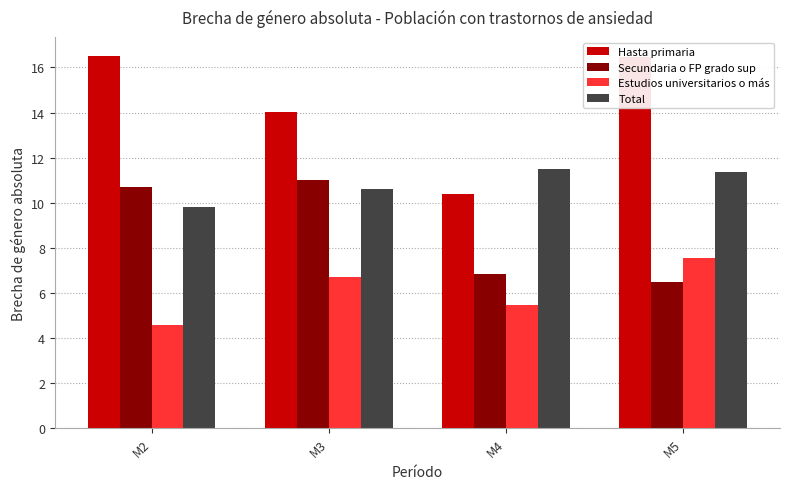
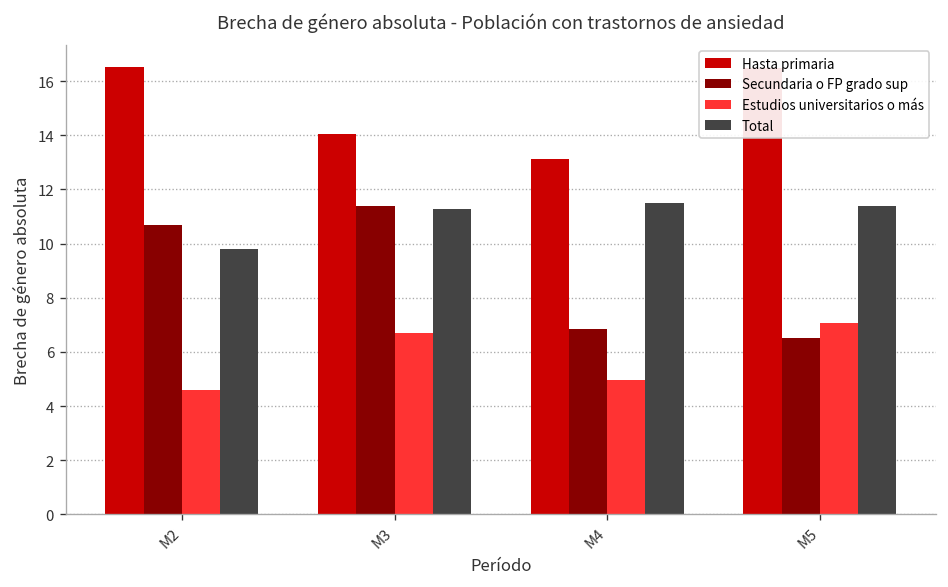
Secundaria o FP grado sup, M3: 11.0 -> 11.4
Total, M3: 10.6 -> 11.3
Hasta primaria, M4: 10.4 -> 13.1
Estudios universitarios o más, M4: 5.5 -> 5.0
Estudios universitarios o más, M5: 7.5 -> 7.1
